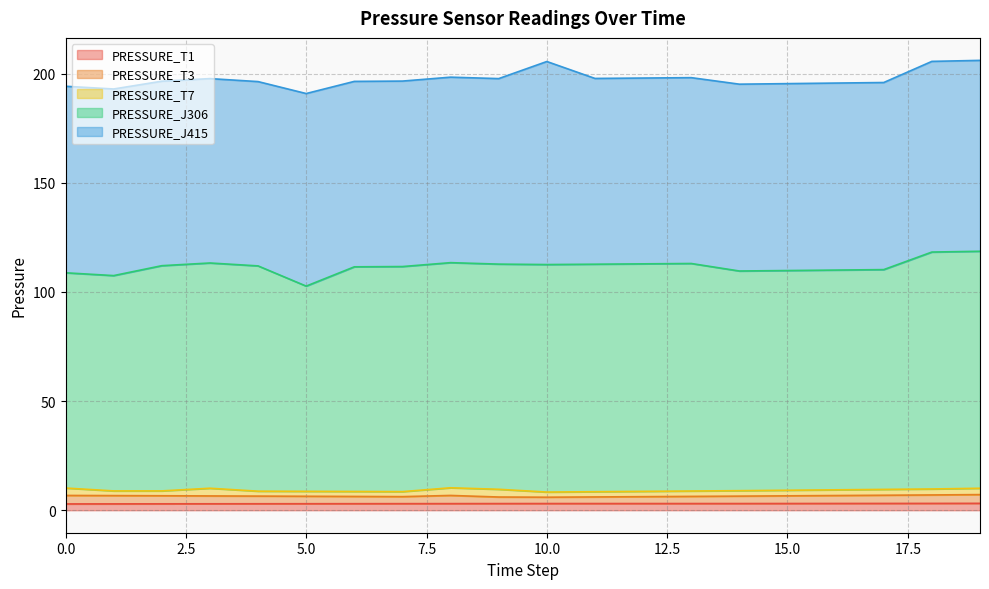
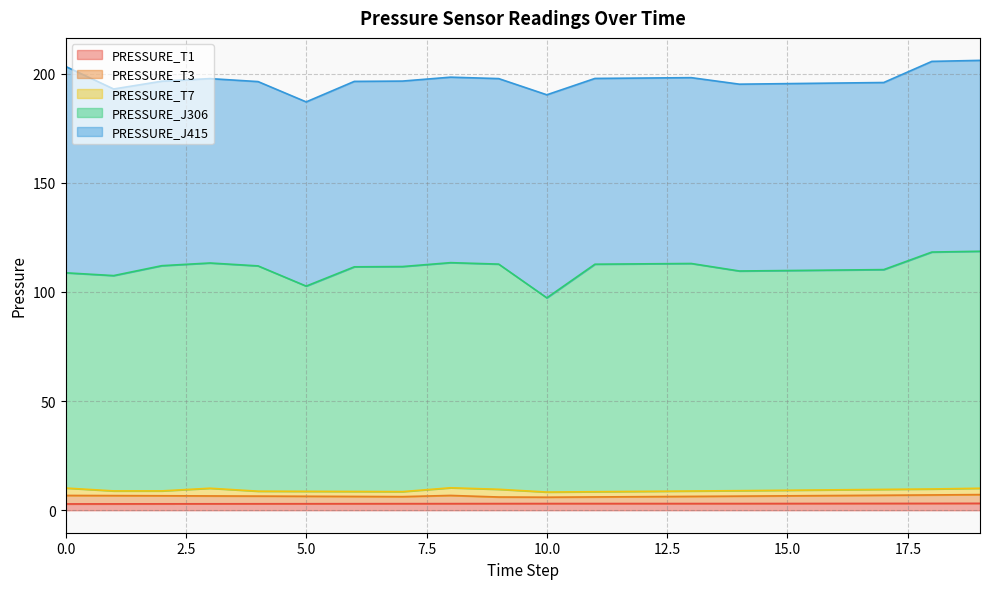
PRESSURE_J415, 0.0: 85 -> 95
PRESSURE_J415, 5.0: 88 -> 84
PRESSURE_J306, 10.0: 104 -> 89
